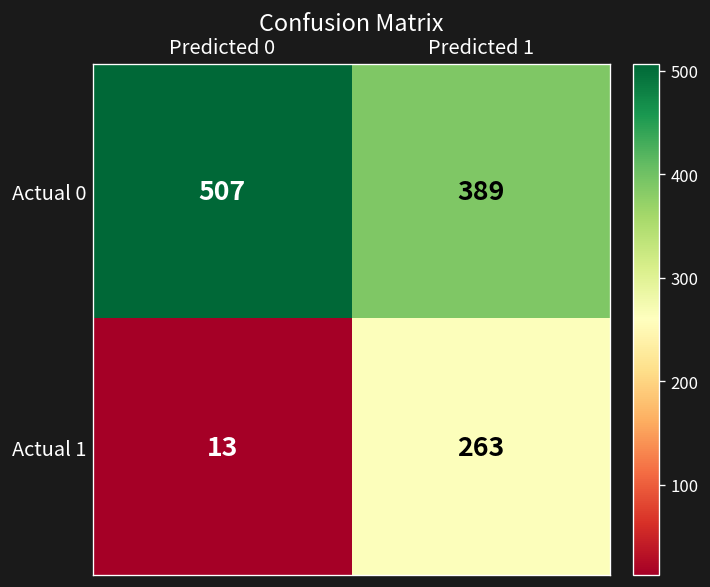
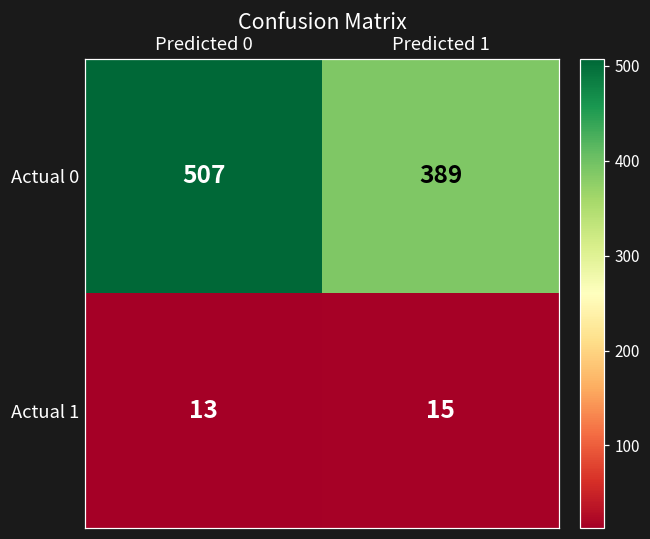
Actual 1, Predicted 1: 263 -> 15
